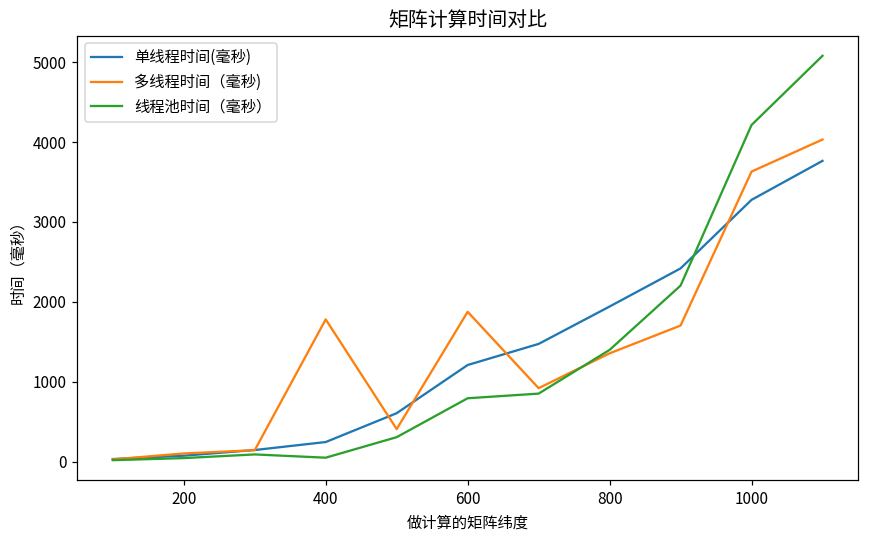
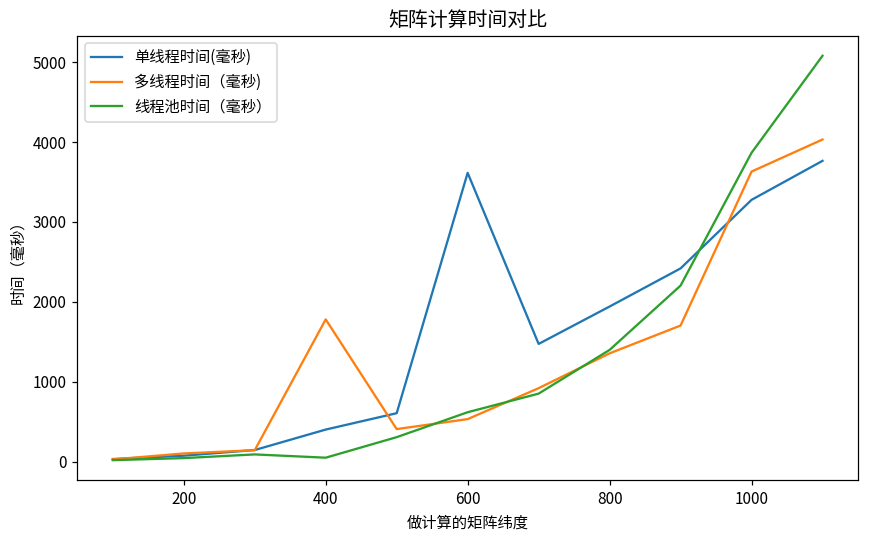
单线程时间(毫秒), 400: 200 -> 400
单线程时间(毫秒), 600: 1200 -> 3600
多线程时间（毫秒), 600: 1900 -> 500
线程池时间（毫秒）, 600: 800 -> 600
线程池时间（毫秒）, 1000: 4200 -> 3900
